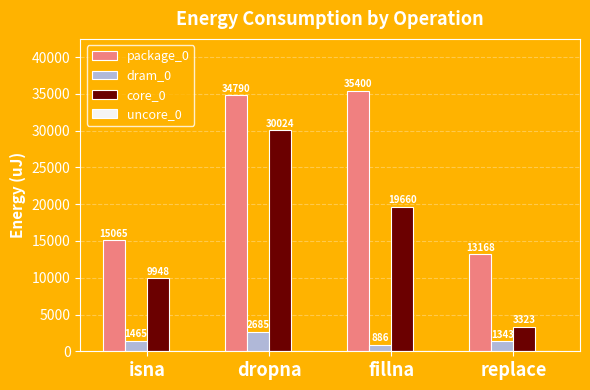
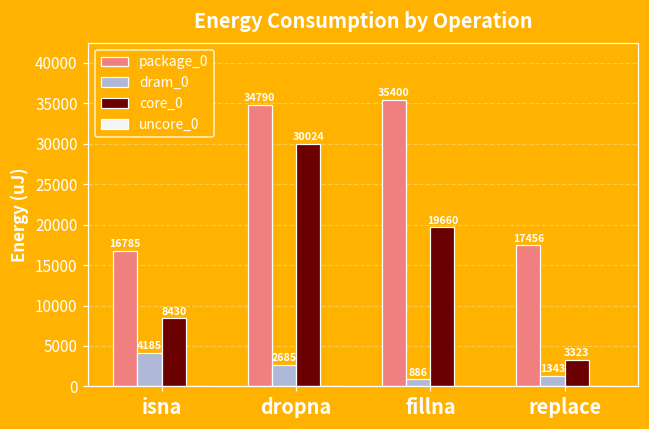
package_0, isna: 15065 -> 16785
dram_0, isna: 1465 -> 4185
core_0, isna: 9948 -> 8430
package_0, replace: 13168 -> 17456
